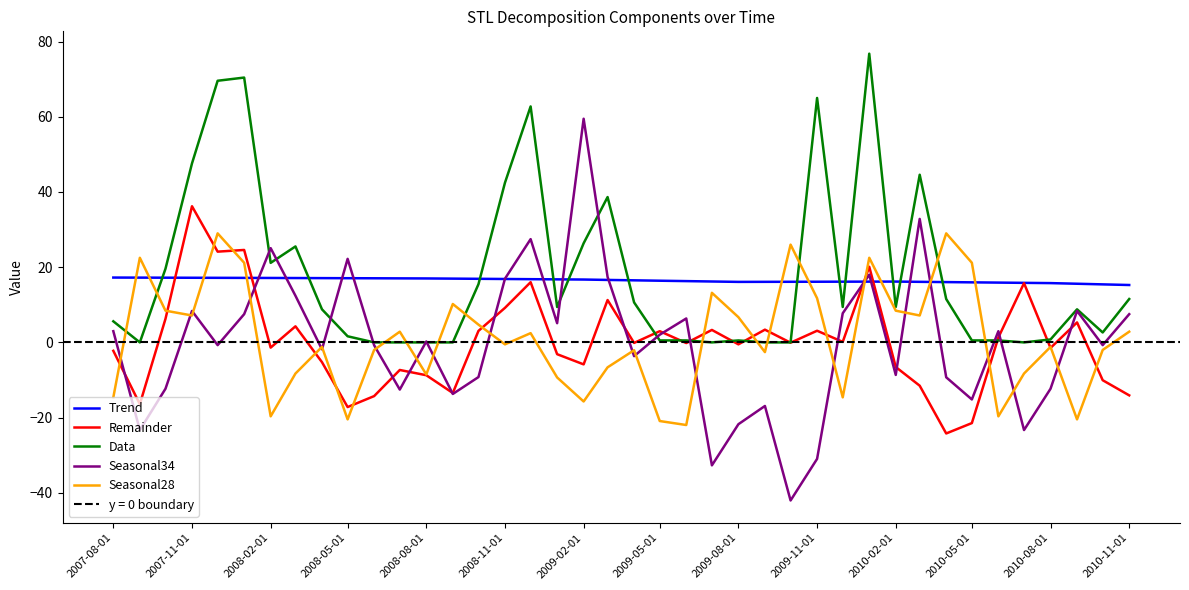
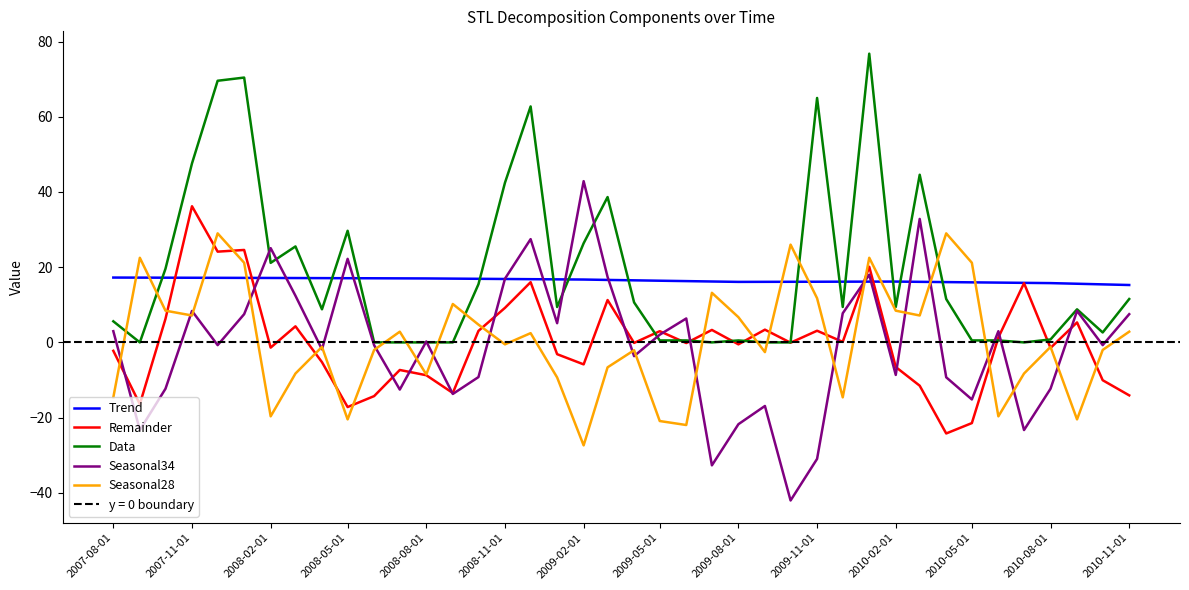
Data, 2008-05-01: 2 -> 30
Seasonal34, 2009-02-01: 59 -> 43
Seasonal28, 2009-02-01: -16 -> -27
